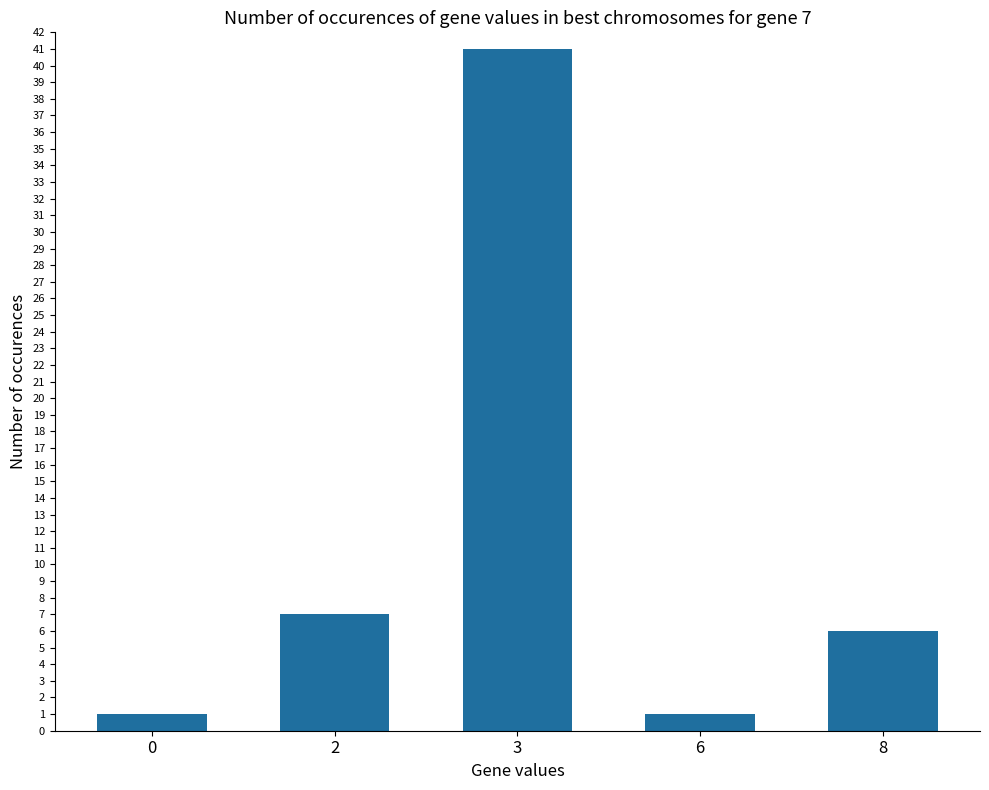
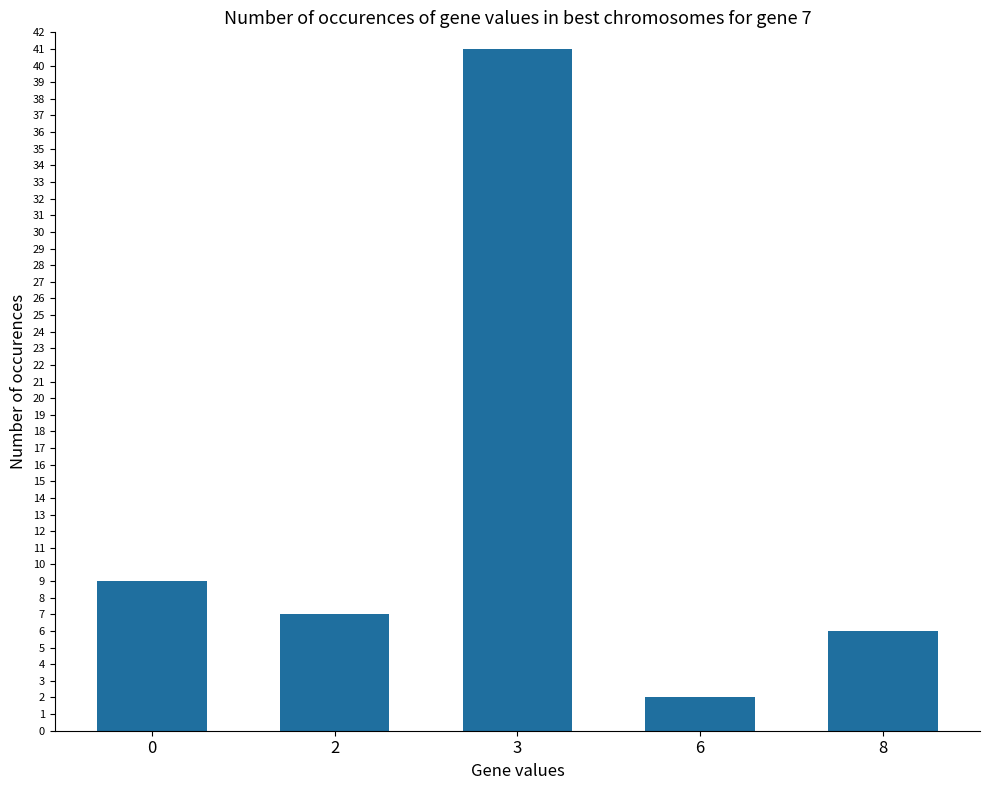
0: 1 -> 9
6: 1 -> 2
